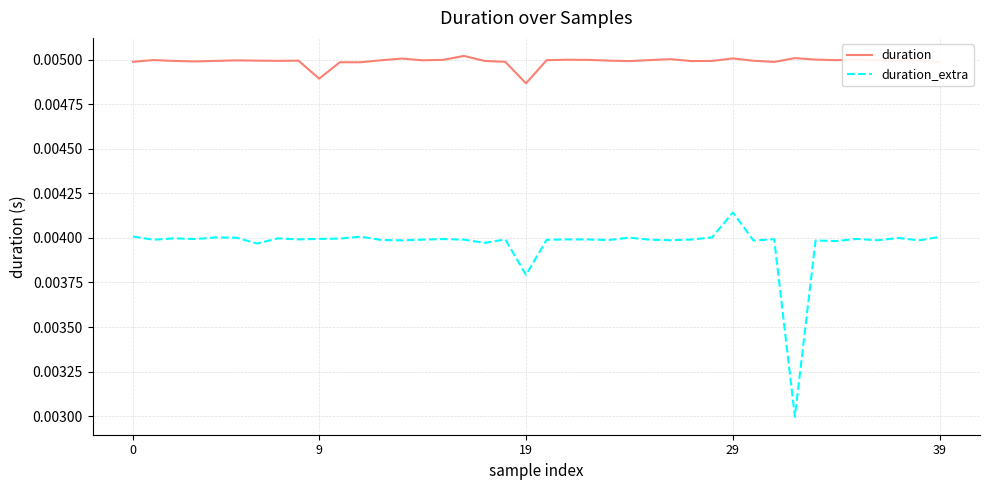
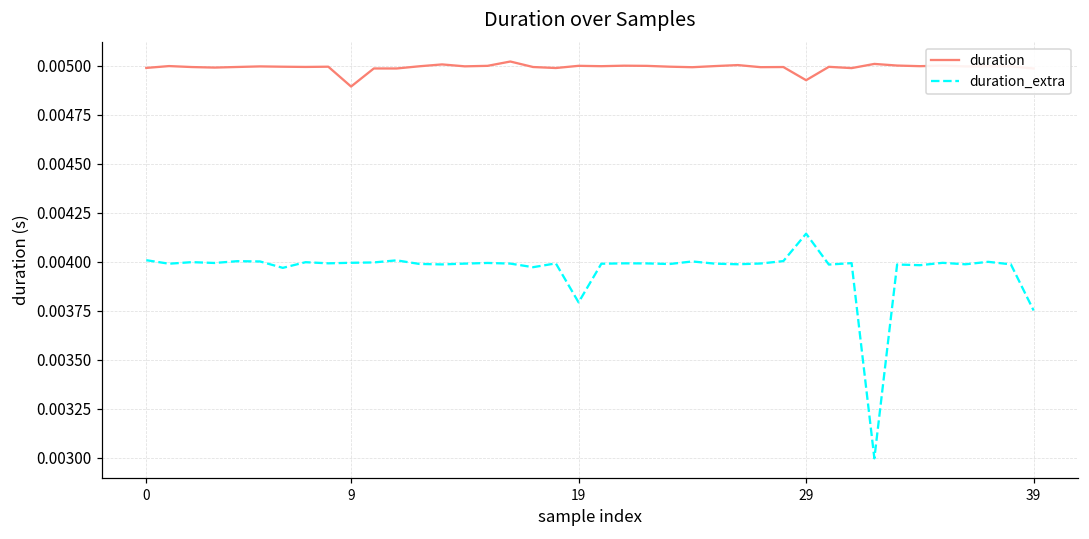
duration, 19: 0.00487 -> 0.00500
duration, 29: 0.00501 -> 0.00493
duration_extra, 39: 0.00401 -> 0.00375
